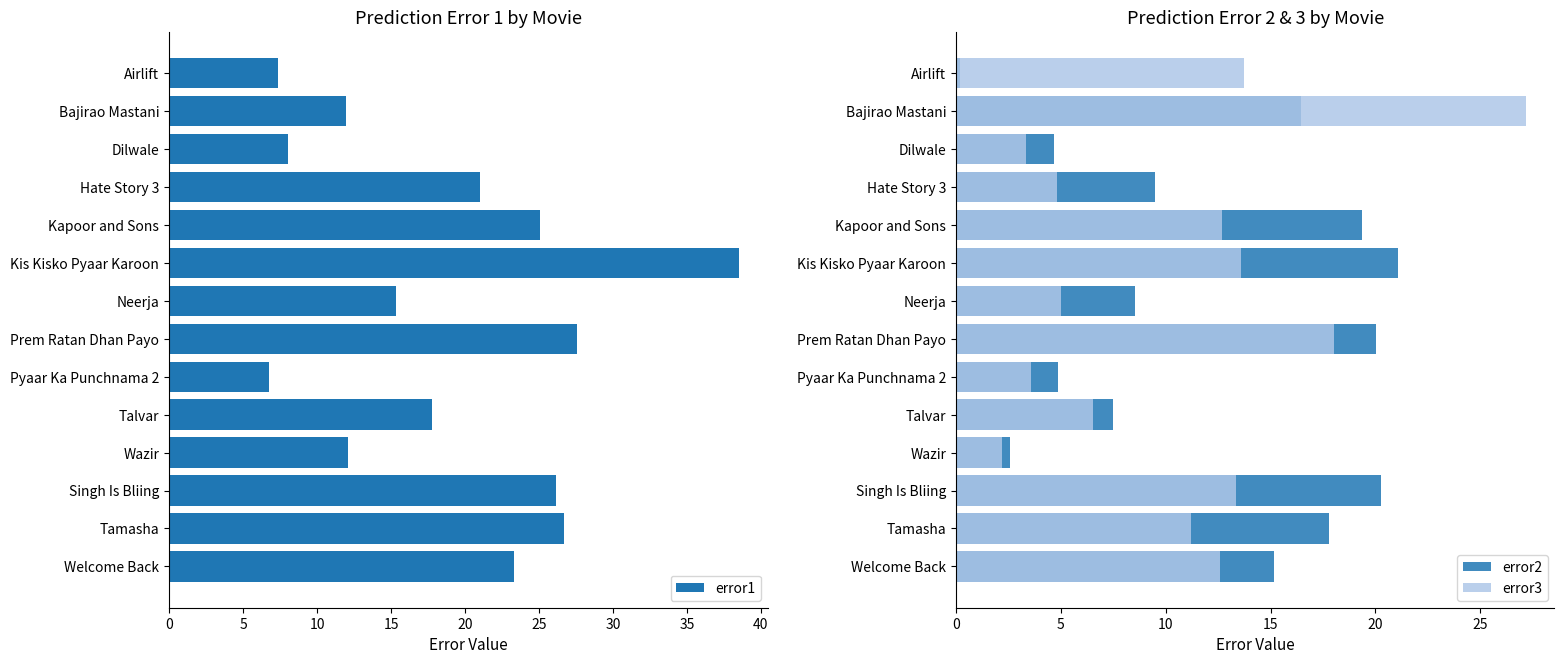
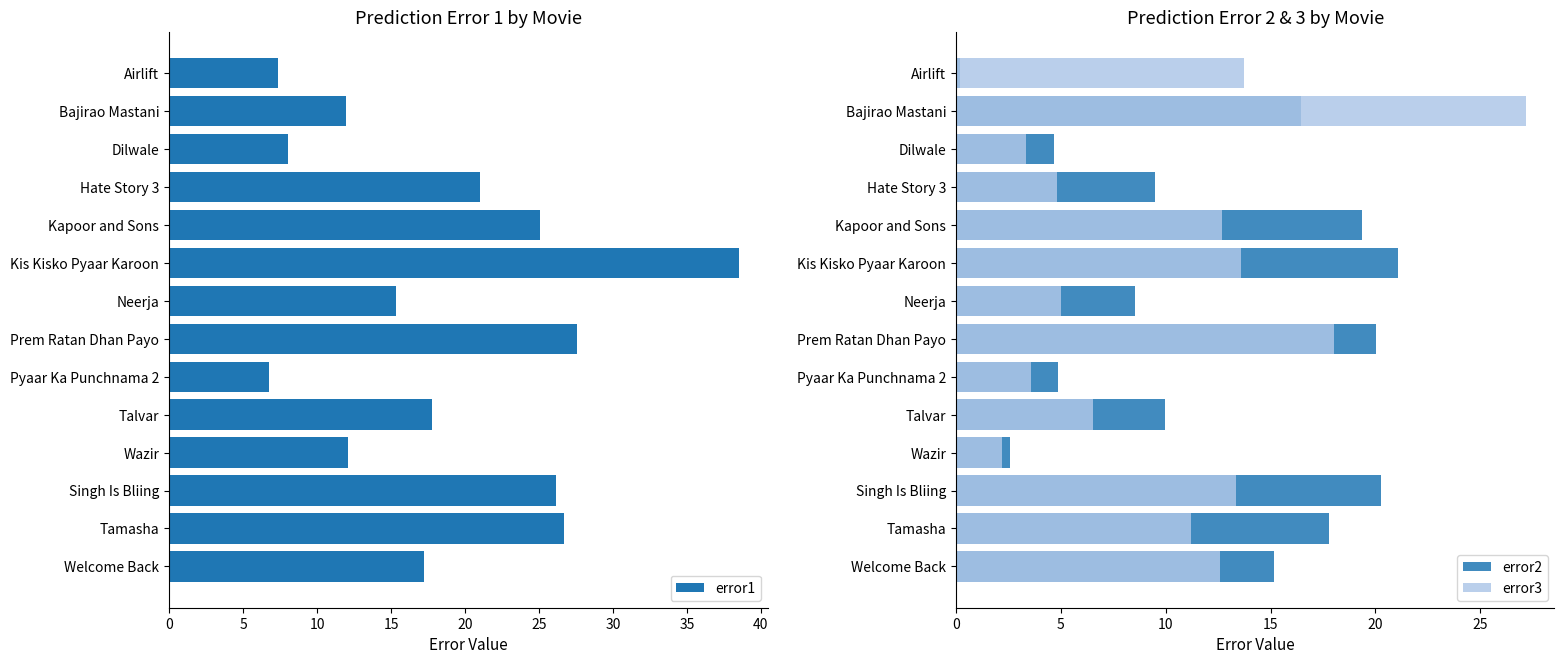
Prediction Error 1 by Movie, Welcome Back: 23.3 -> 17.3
Prediction Error 2 & 3 by Movie, error2, Talvar: 7.5 -> 10.0
